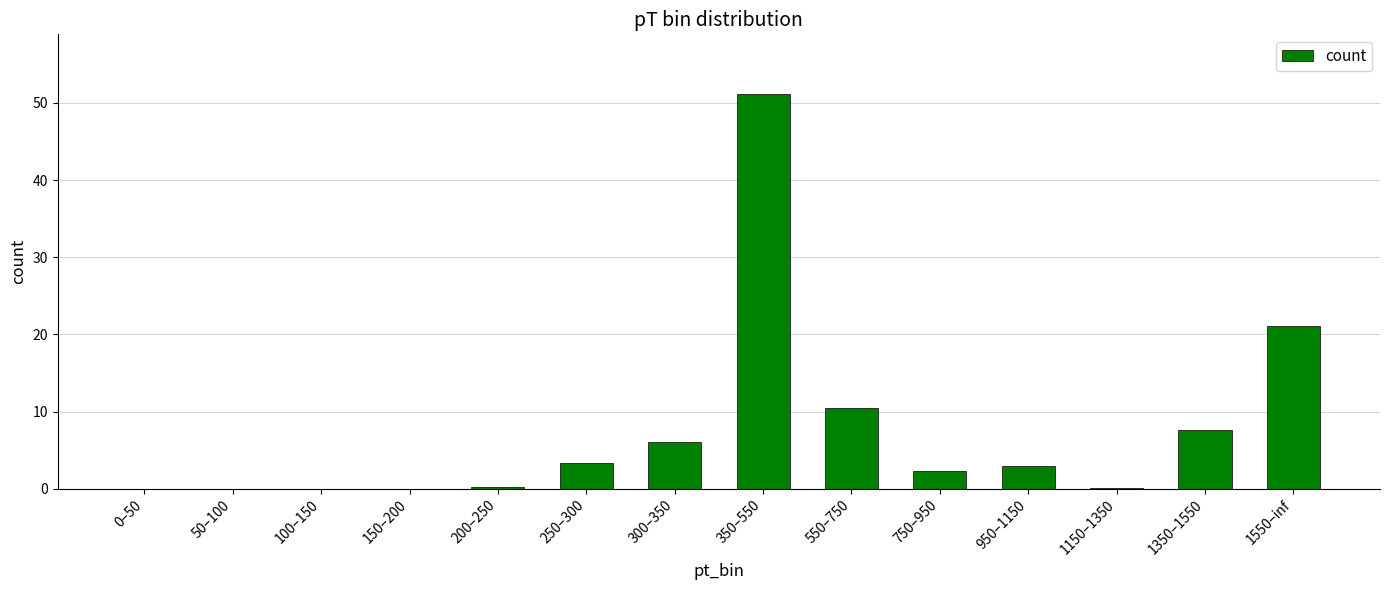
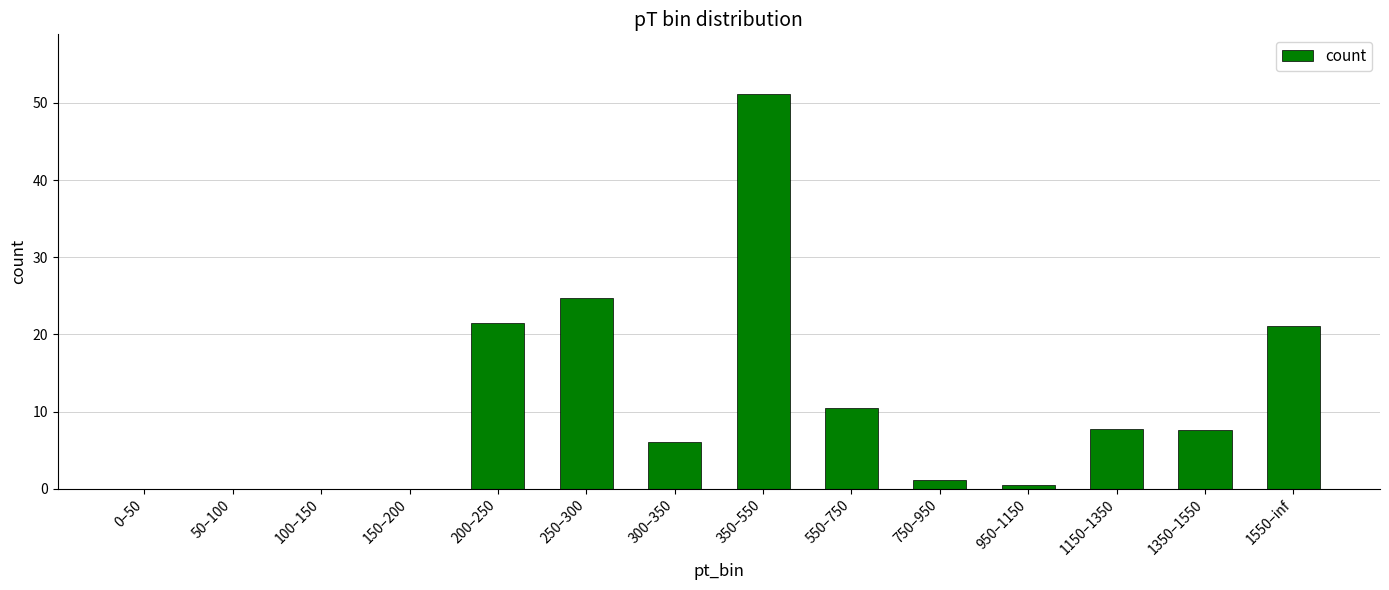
200–250: 0 -> 21
250–300: 3 -> 25
750–950: 2 -> 1
950–1150: 3 -> 0
1150–1350: 0 -> 8
